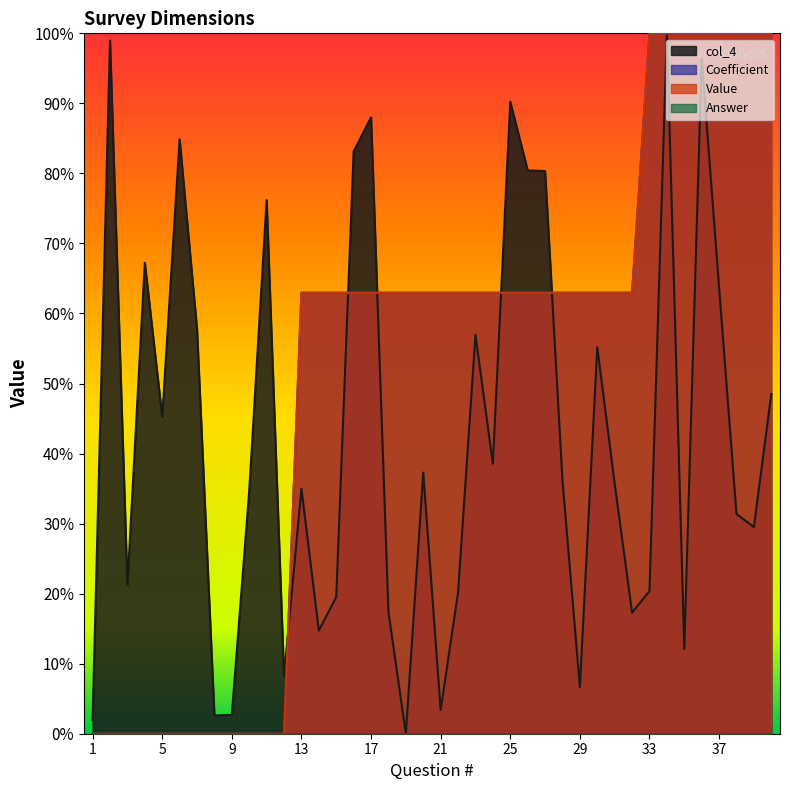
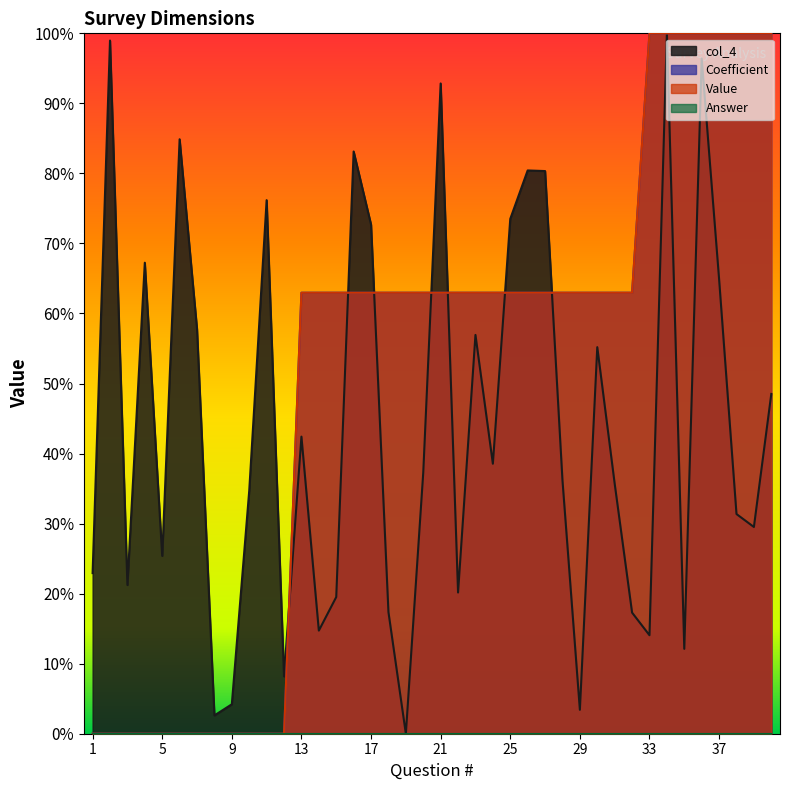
col_4, 1: 2% -> 23%
col_4, 5: 45% -> 25%
col_4, 9: 3% -> 4%
col_4, 13: 35% -> 42%
col_4, 17: 88% -> 73%
col_4, 21: 3% -> 93%
col_4, 25: 90% -> 74%
col_4, 29: 7% -> 3%
col_4, 33: 20% -> 14%
col_4, 37: 64% -> 65%
